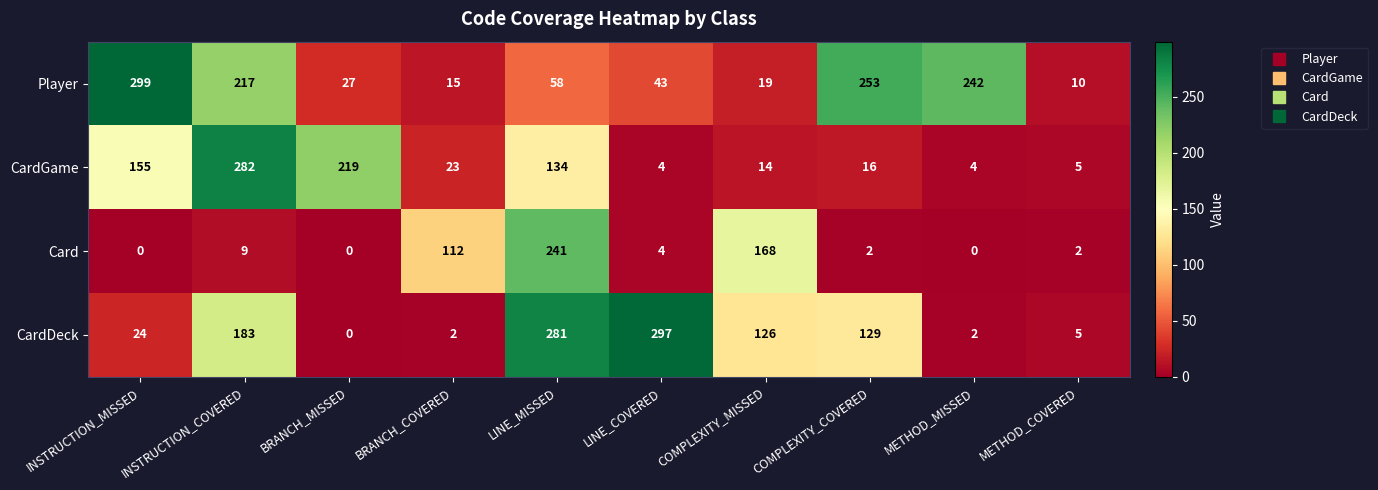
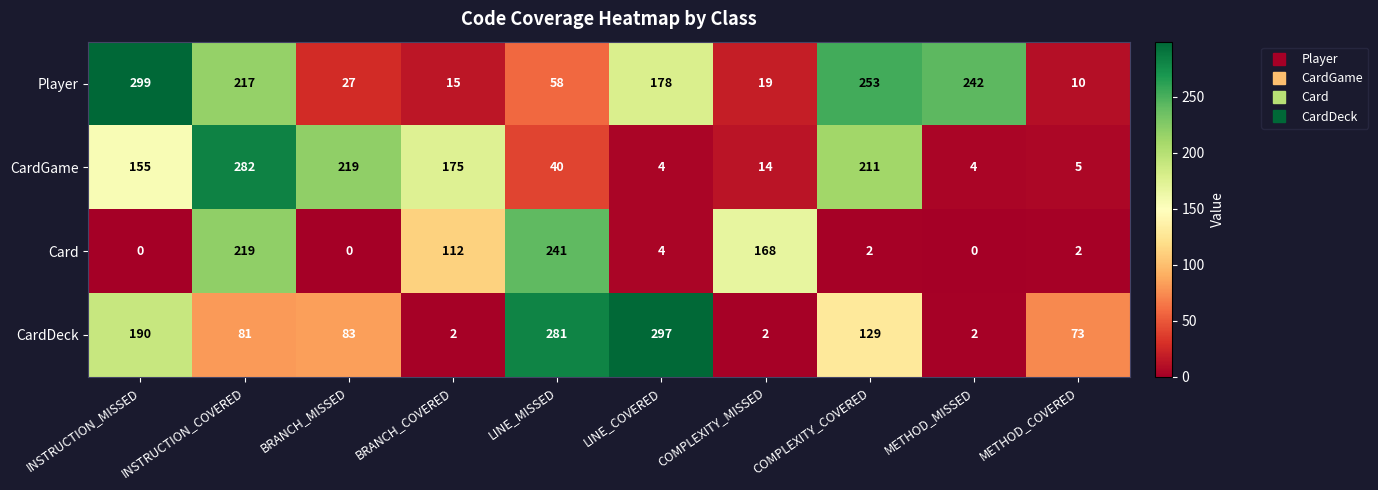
Player, LINE_COVERED: 43 -> 178
CardGame, BRANCH_COVERED: 23 -> 175
CardGame, LINE_MISSED: 134 -> 40
CardGame, COMPLEXITY_COVERED: 16 -> 211
Card, INSTRUCTION_COVERED: 9 -> 219
CardDeck, INSTRUCTION_MISSED: 24 -> 190
CardDeck, INSTRUCTION_COVERED: 183 -> 81
CardDeck, BRANCH_MISSED: 0 -> 83
CardDeck, COMPLEXITY_MISSED: 126 -> 2
CardDeck, METHOD_COVERED: 5 -> 73
